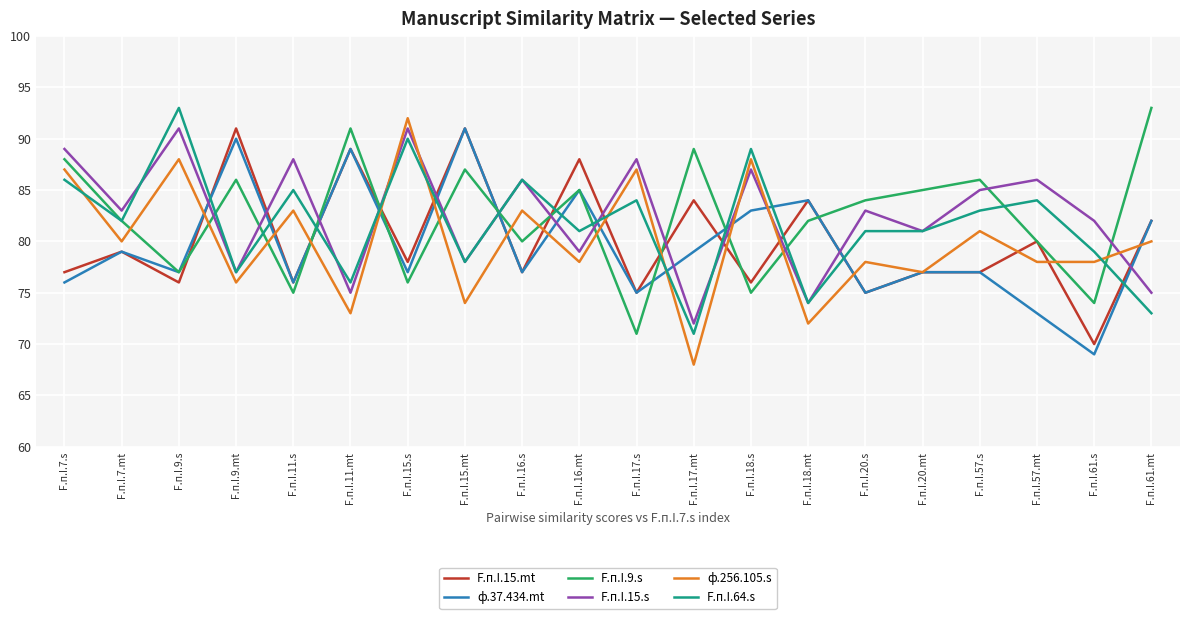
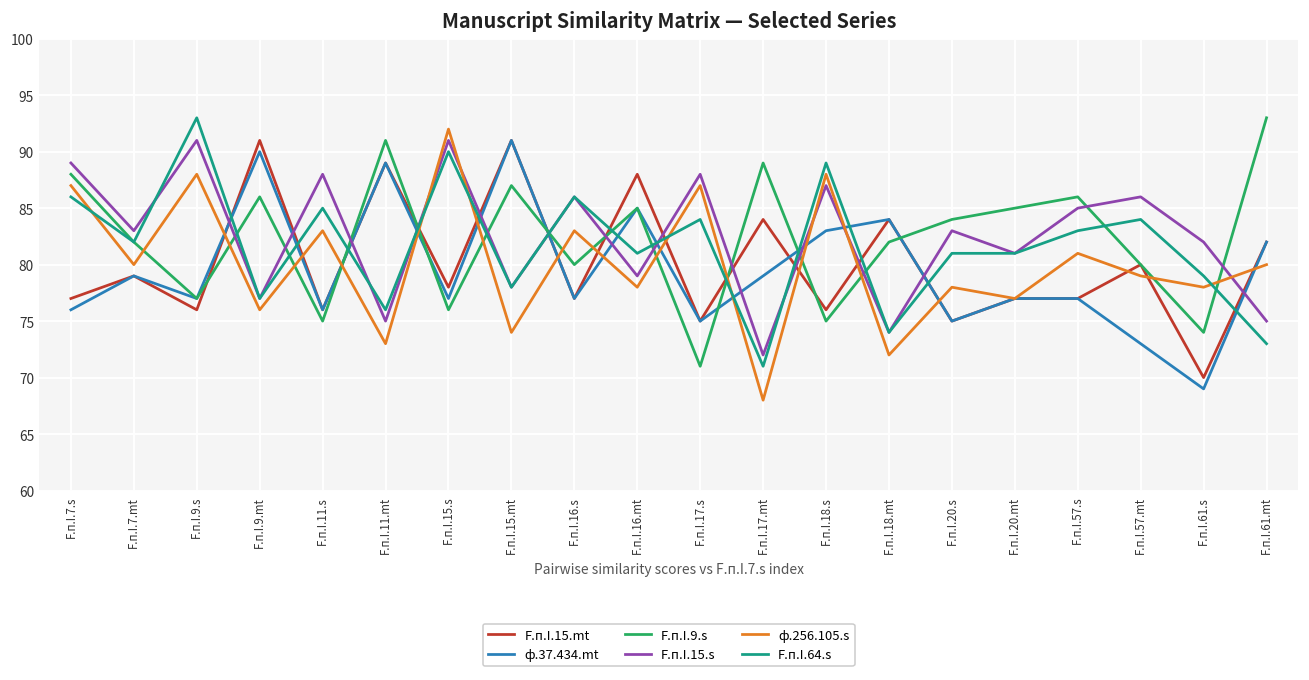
ф.256.105.s, F.п.I.57.mt: 78 -> 79
